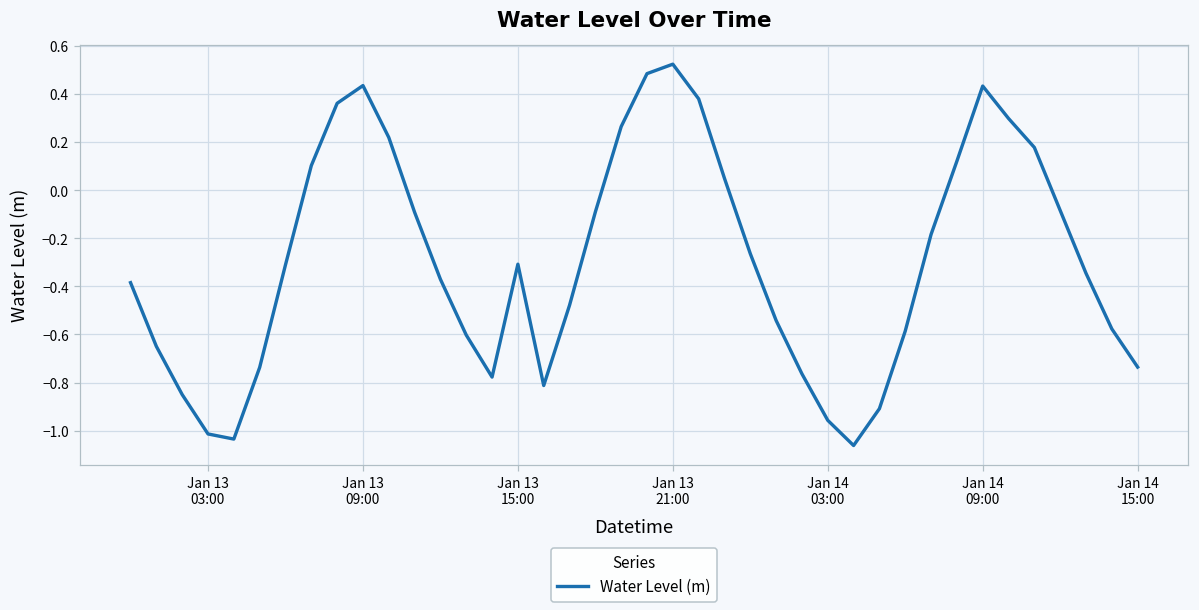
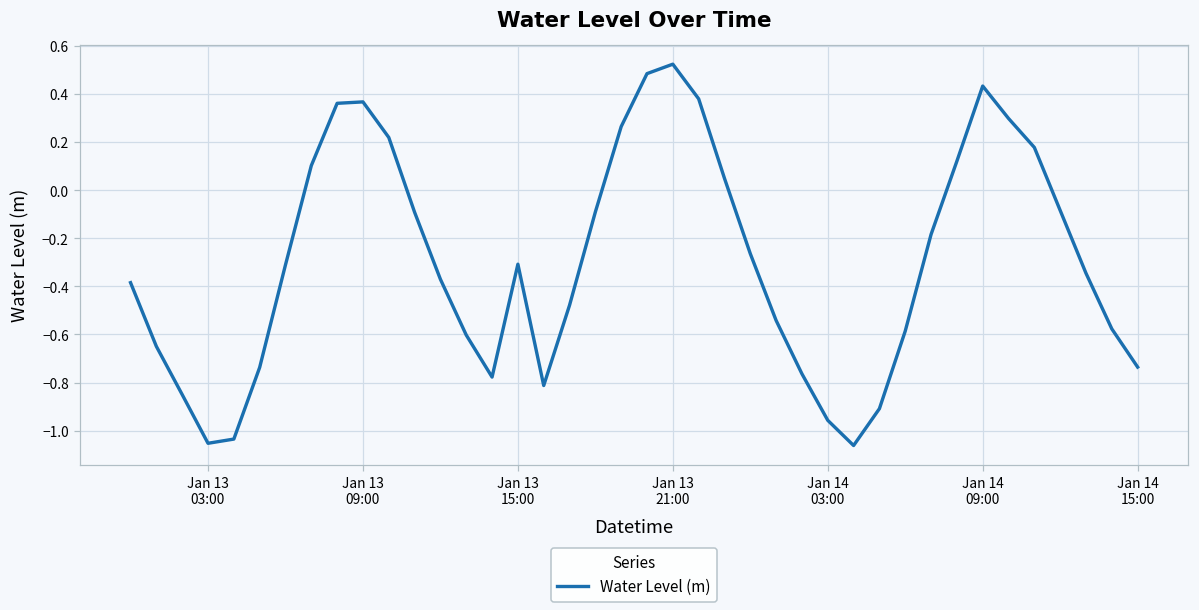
Jan 13 03:00: -1.01 -> -1.05
Jan 13 09:00: 0.44 -> 0.37
